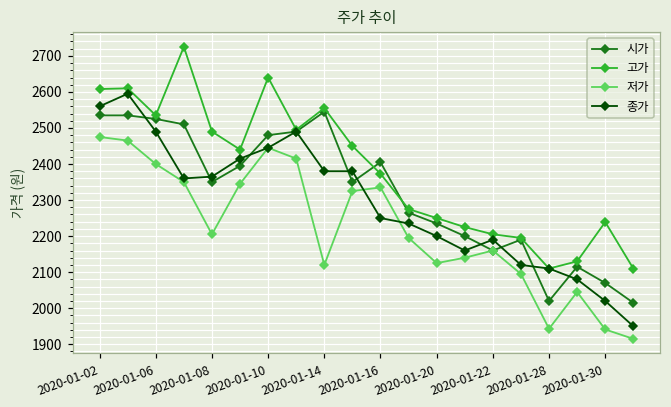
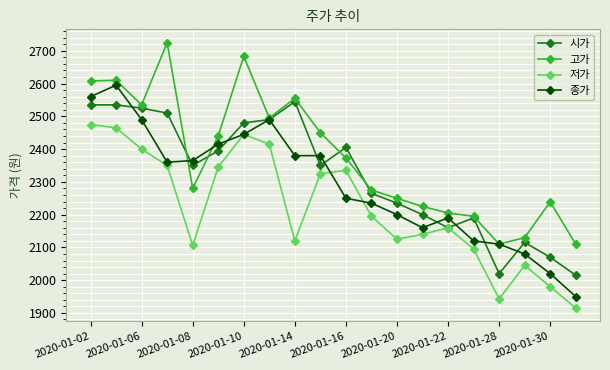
고가, 2020-01-08: 2490 -> 2280
저가, 2020-01-08: 2210 -> 2110
고가, 2020-01-10: 2640 -> 2680
저가, 2020-01-30: 1940 -> 1980
